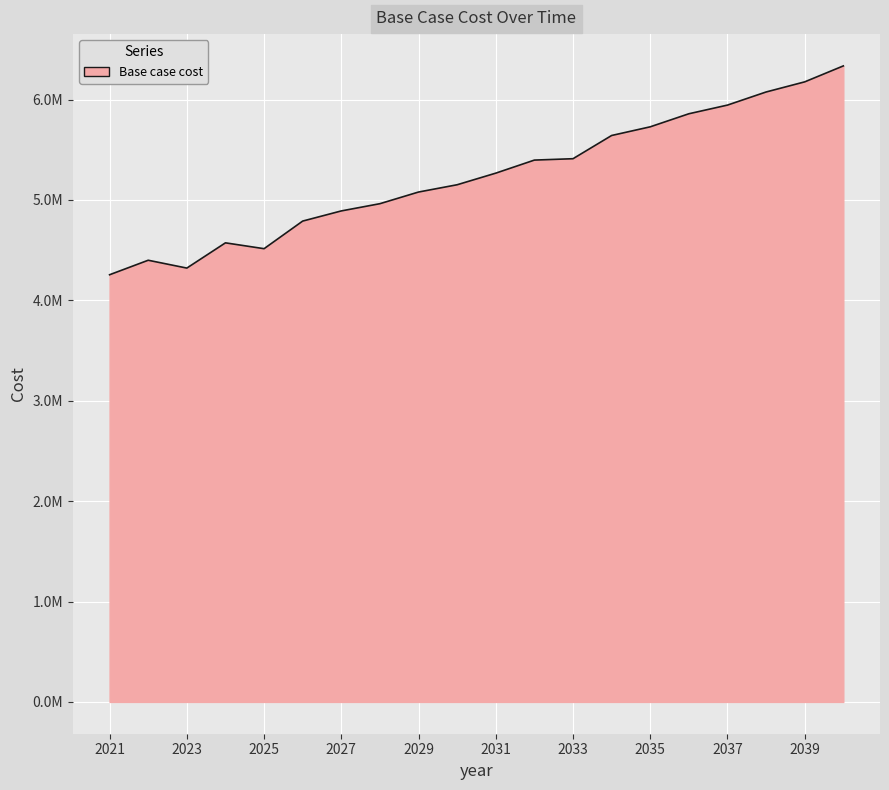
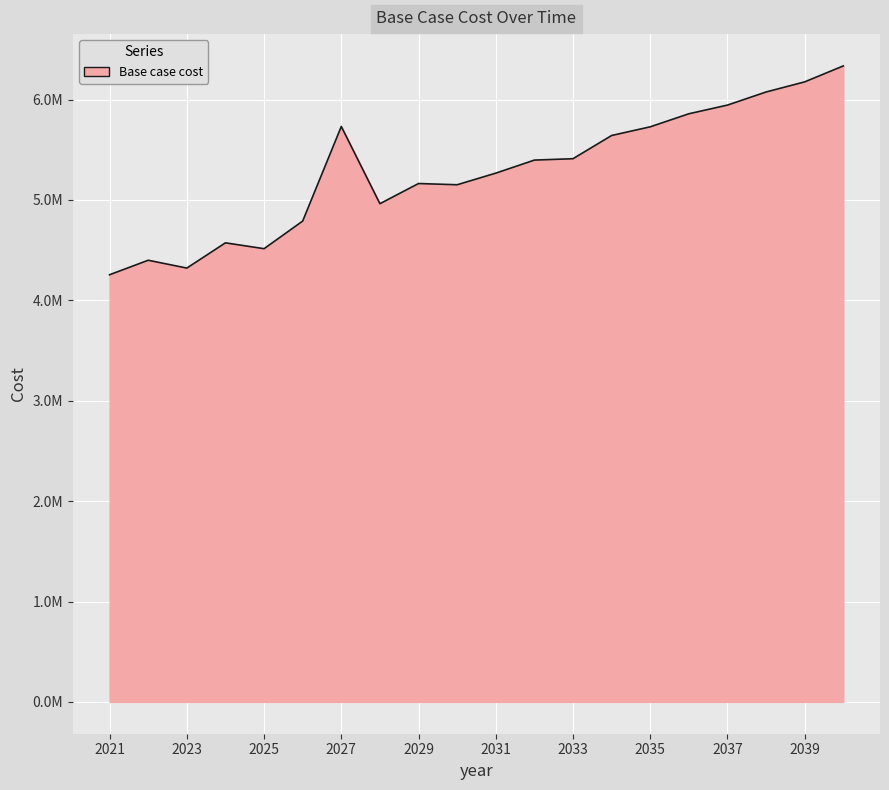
2027: 4890000 -> 5730000
2029: 5080000 -> 5160000
